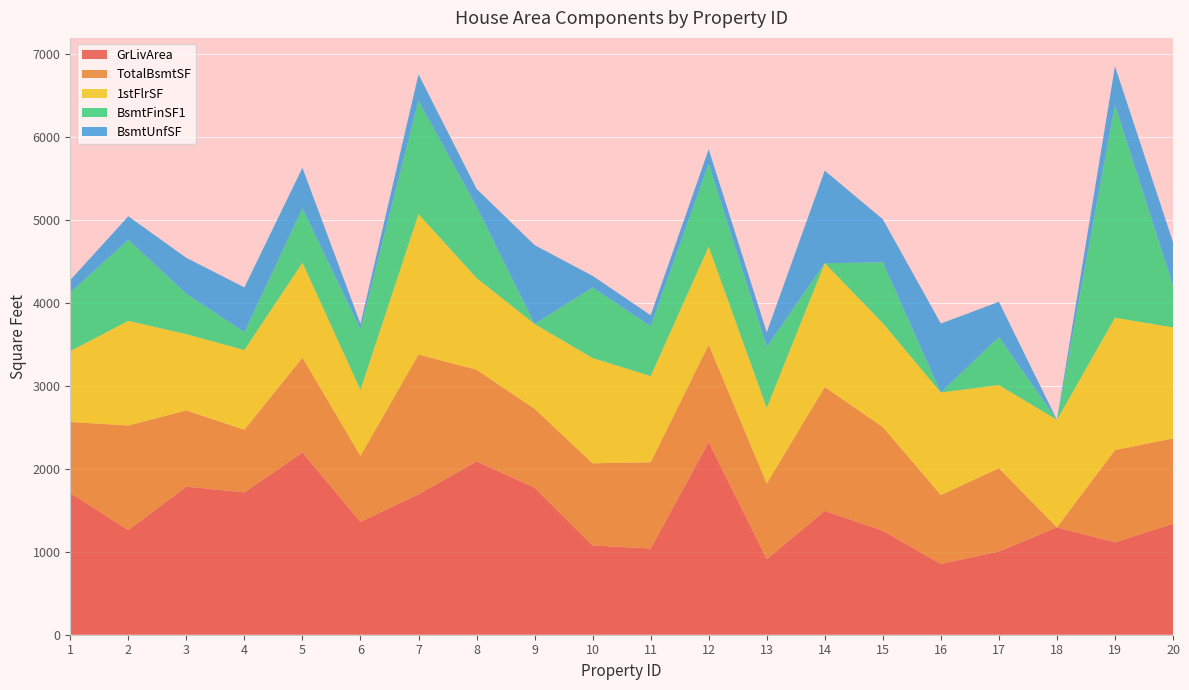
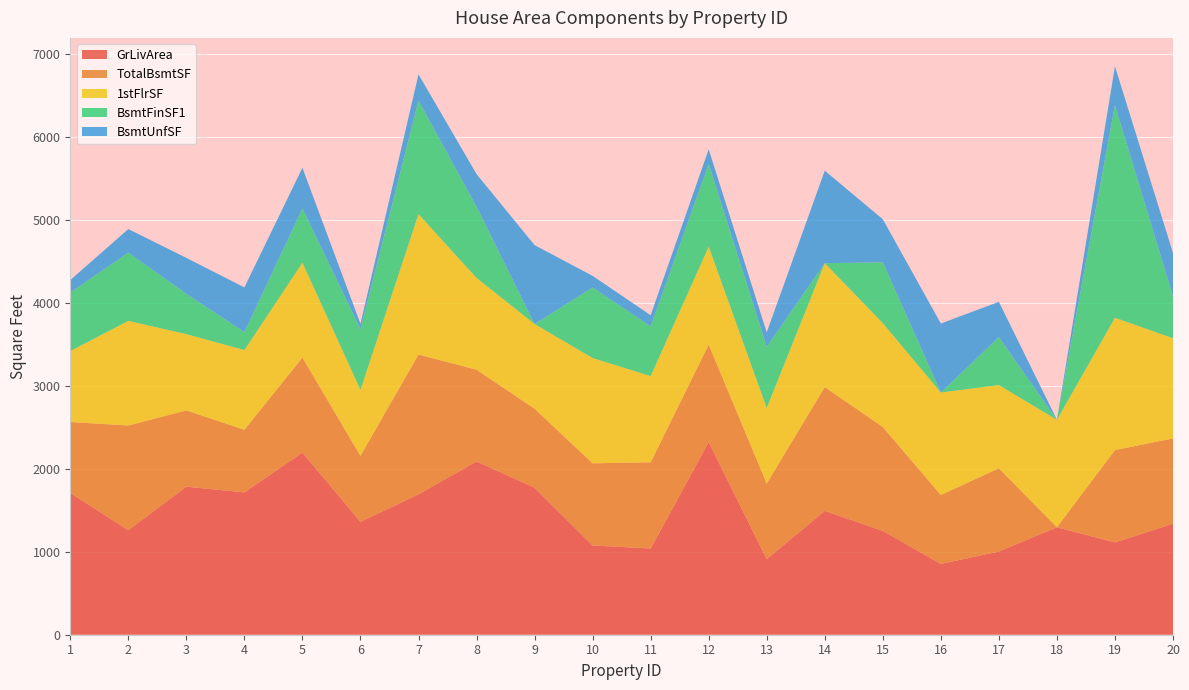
BsmtFinSF1, 2: 1000 -> 800
BsmtUnfSF, 8: 200 -> 400
1stFlrSF, 20: 1300 -> 1200
